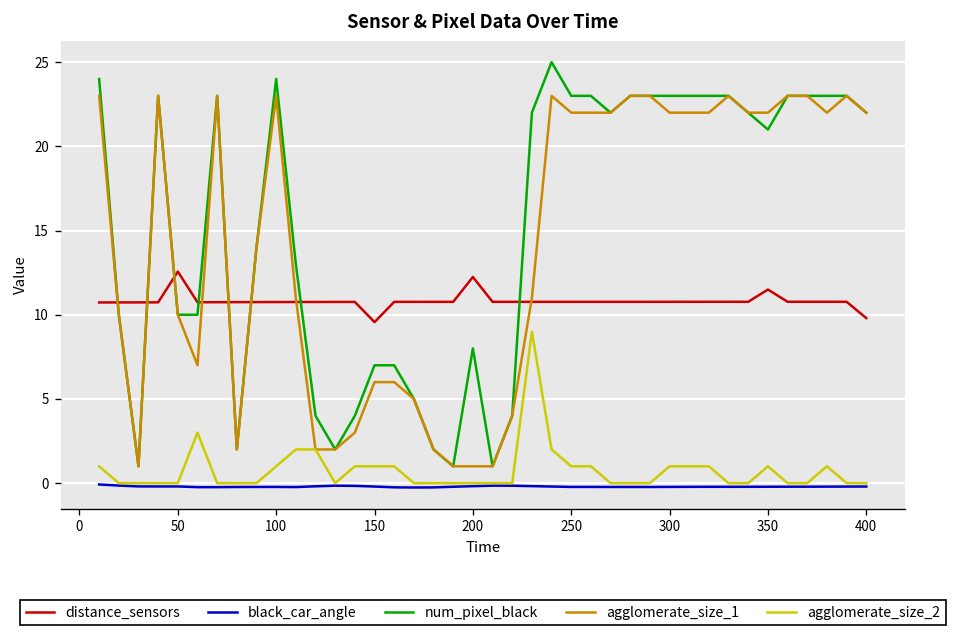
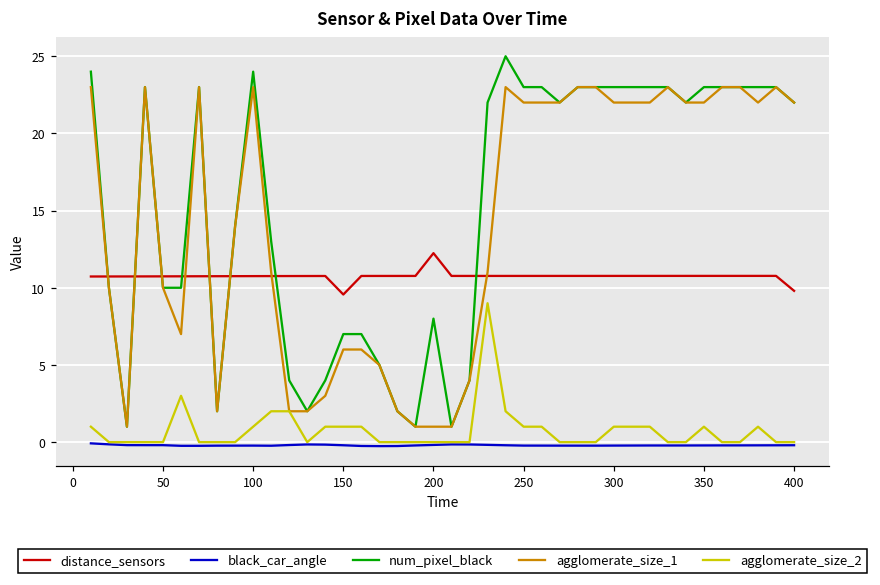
distance_sensors, 50: 12.6 -> 10.7
distance_sensors, 350: 11.5 -> 10.8
num_pixel_black, 350: 21 -> 23
